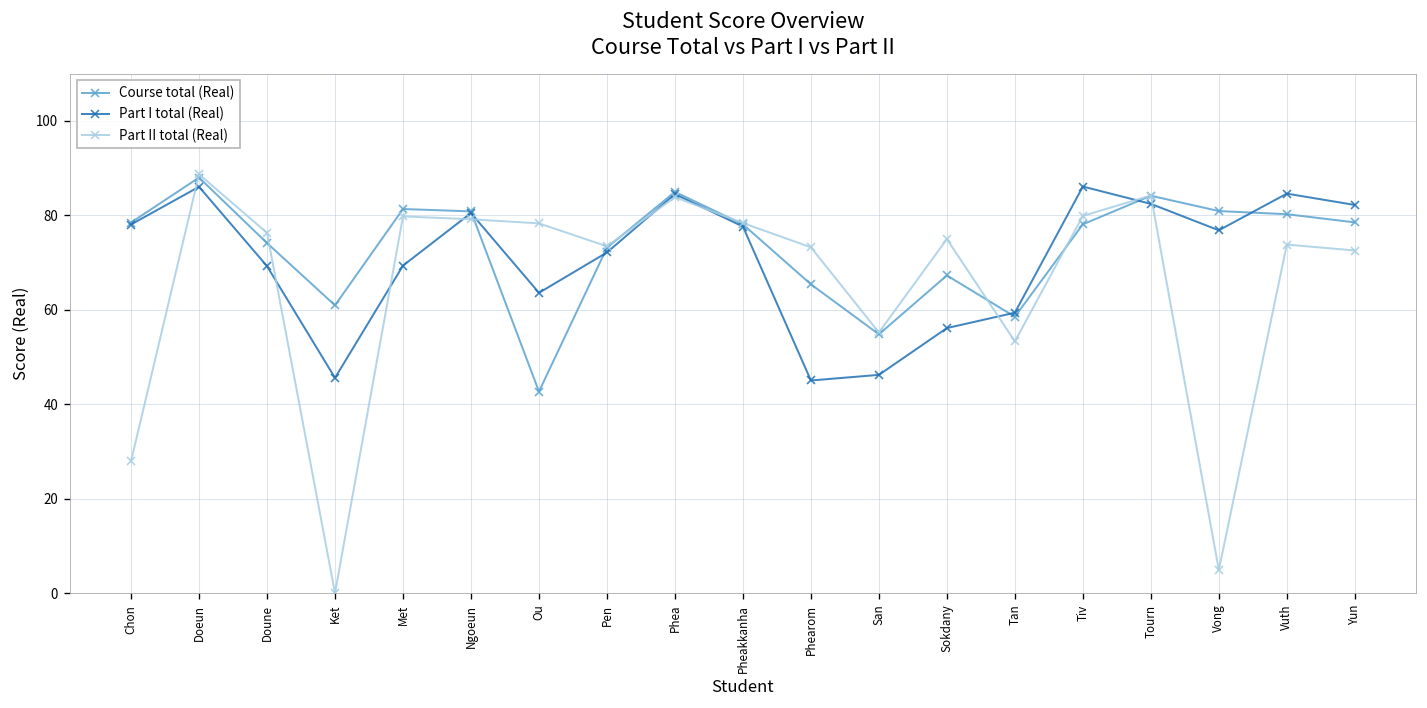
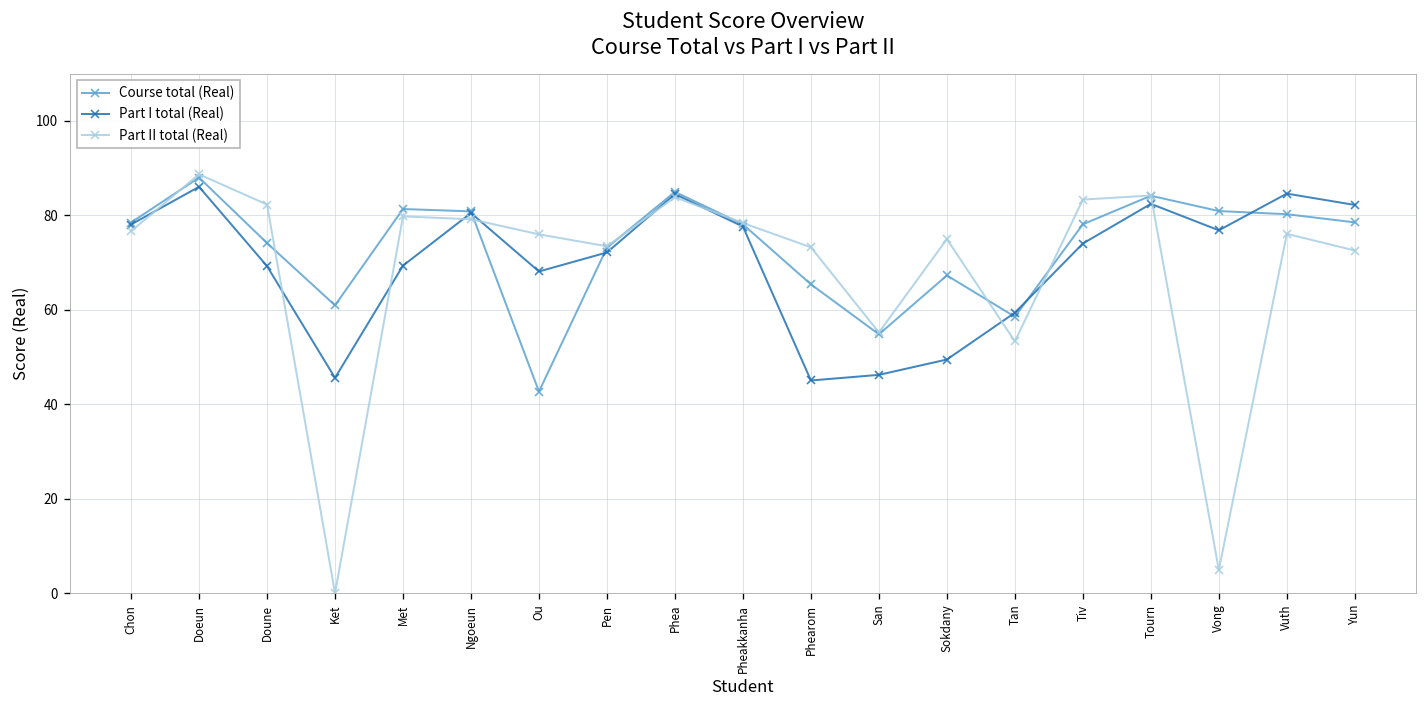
Part II total (Real), Chon: 28 -> 77
Part II total (Real), Doune: 76 -> 82
Part I total (Real), Ou: 64 -> 68
Part II total (Real), Ou: 78 -> 76
Part I total (Real), Sokdany: 56 -> 49
Part I total (Real), Tiv: 86 -> 74
Part II total (Real), Tiv: 80 -> 83
Part II total (Real), Vuth: 74 -> 76
